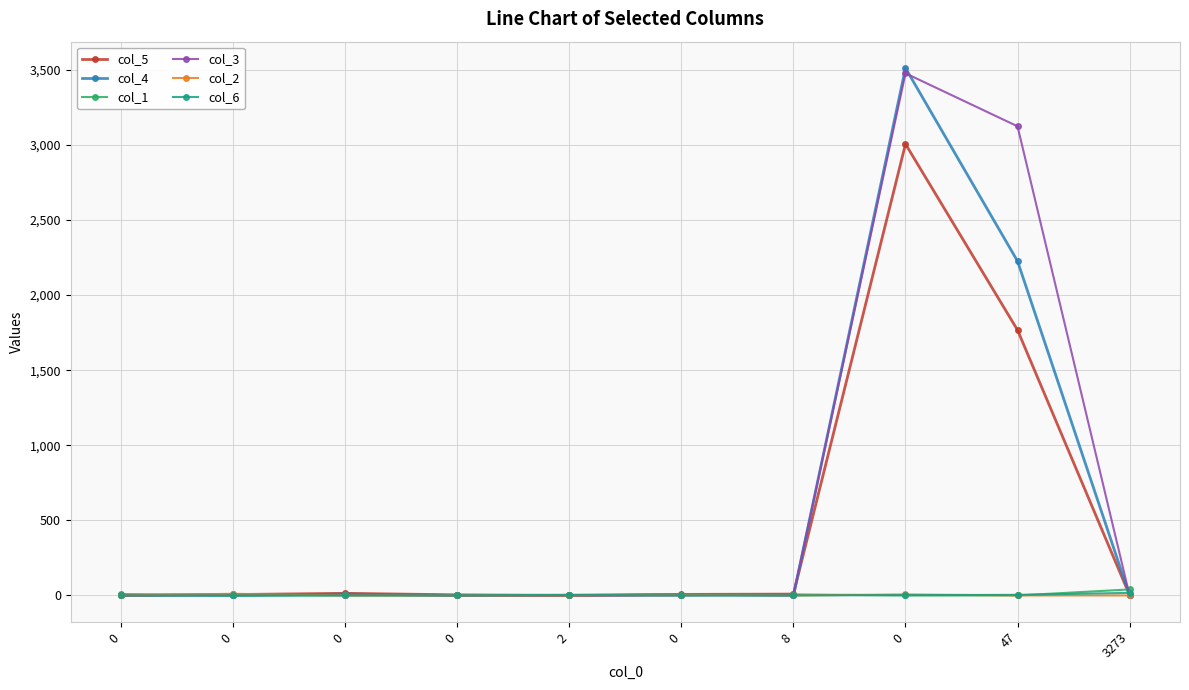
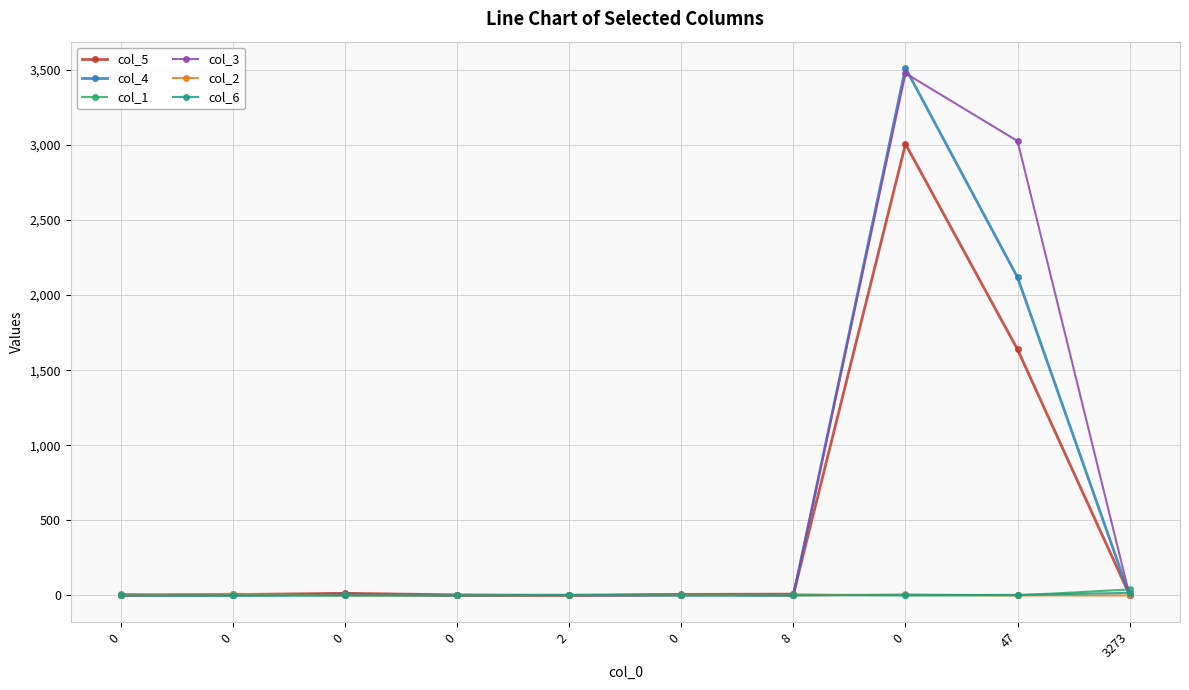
col_5, 47: 1,770 -> 1,640
col_4, 47: 2,230 -> 2,120
col_3, 47: 3,120 -> 3,030
